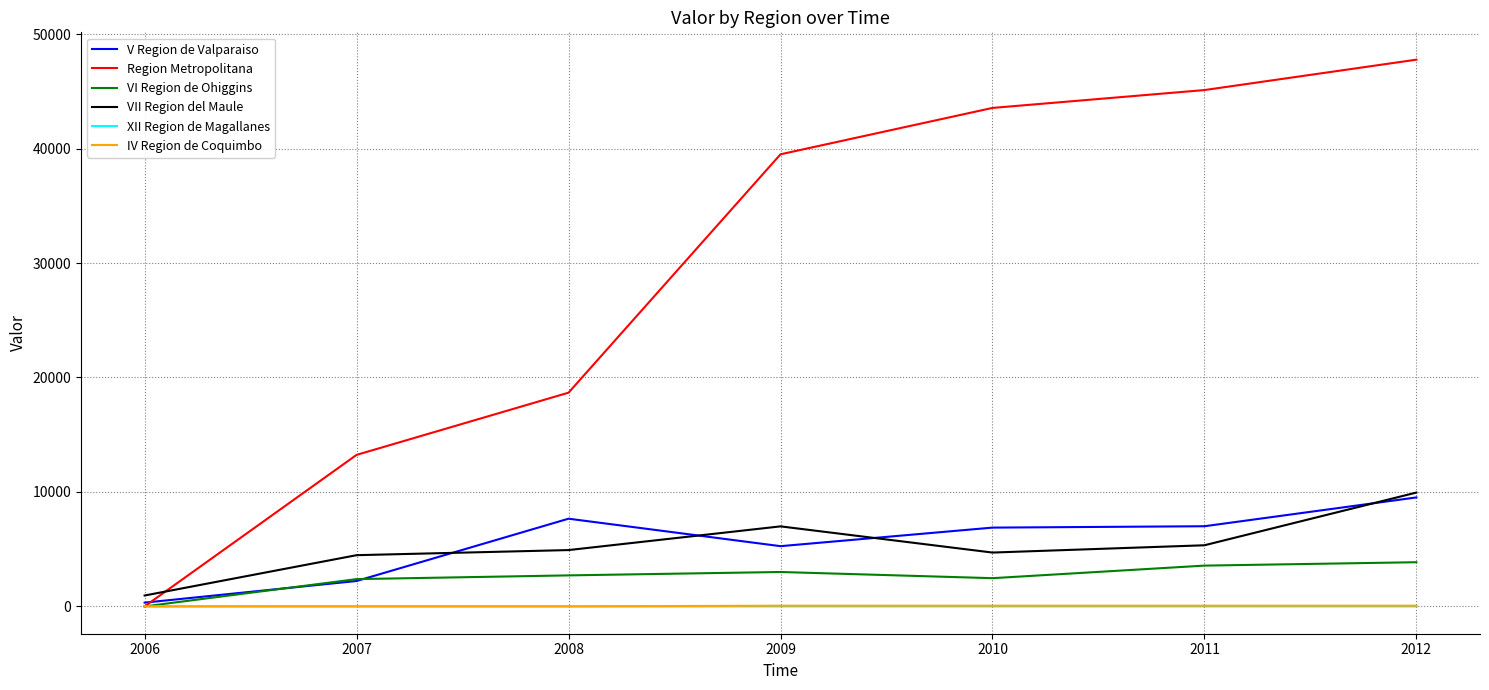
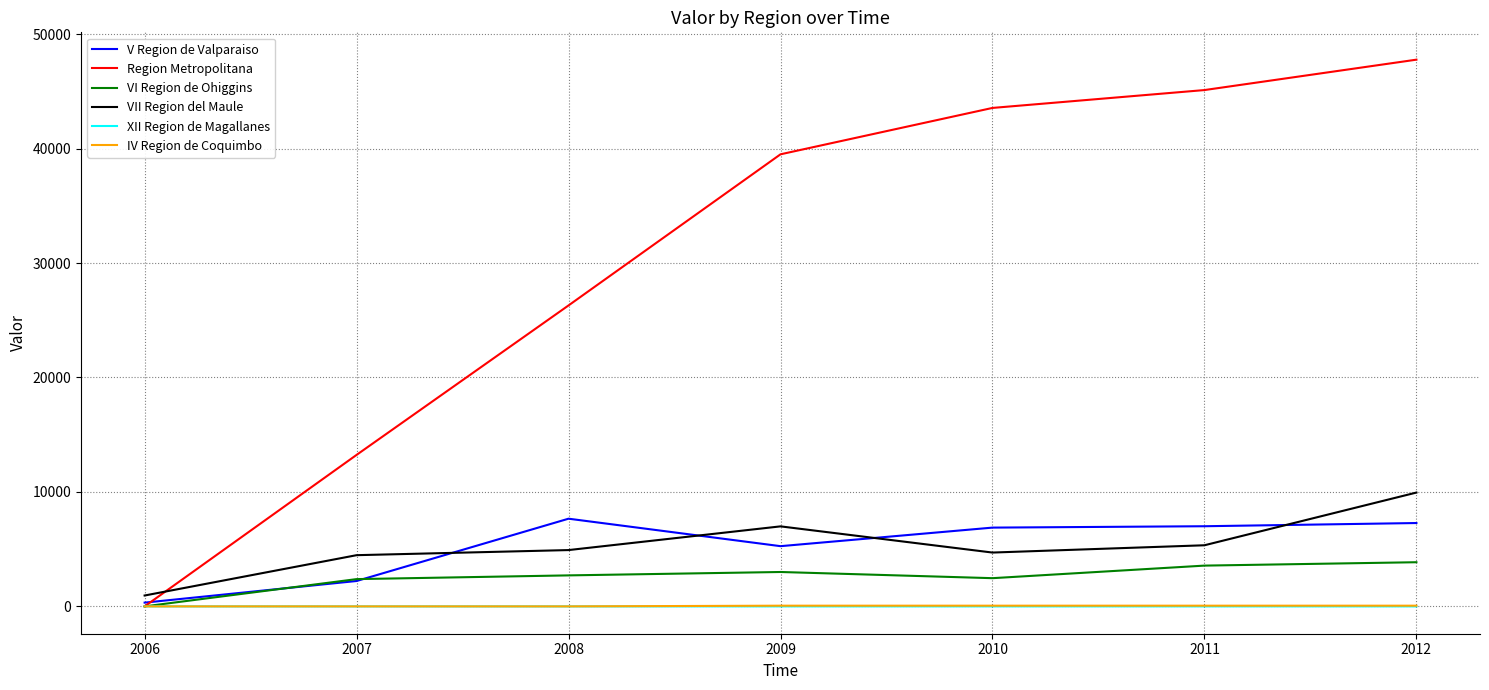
Region Metropolitana, 2008: 18700 -> 26300
V Region de Valparaiso, 2012: 9500 -> 7300
